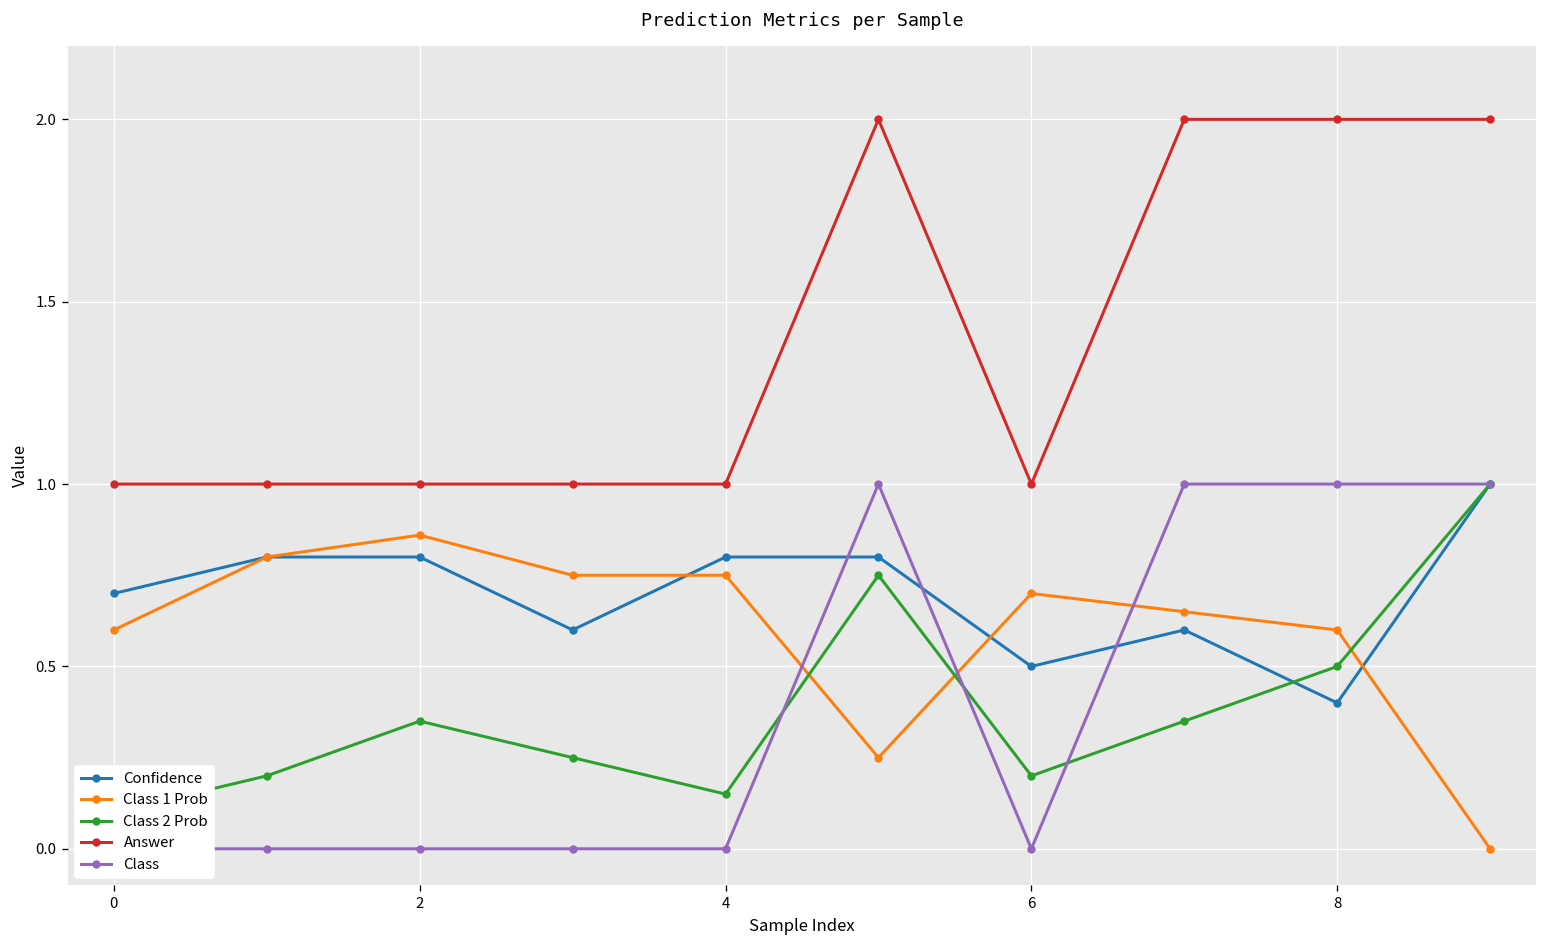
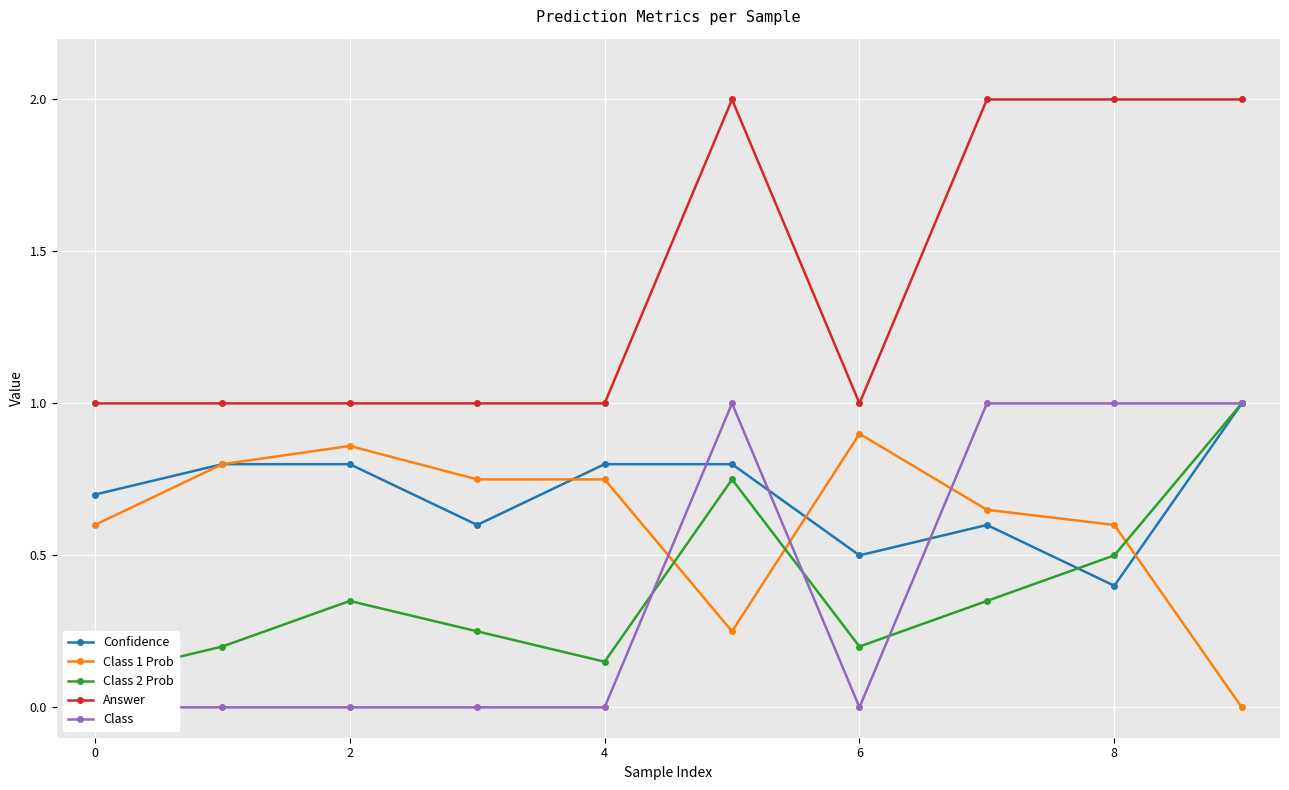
Class 1 Prob, 6: 0.7 -> 0.9
